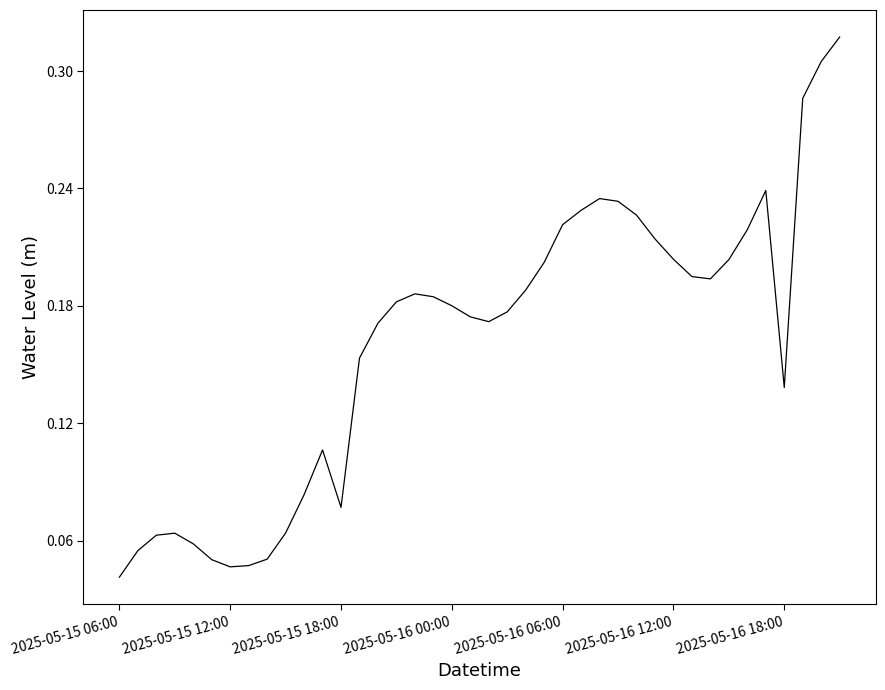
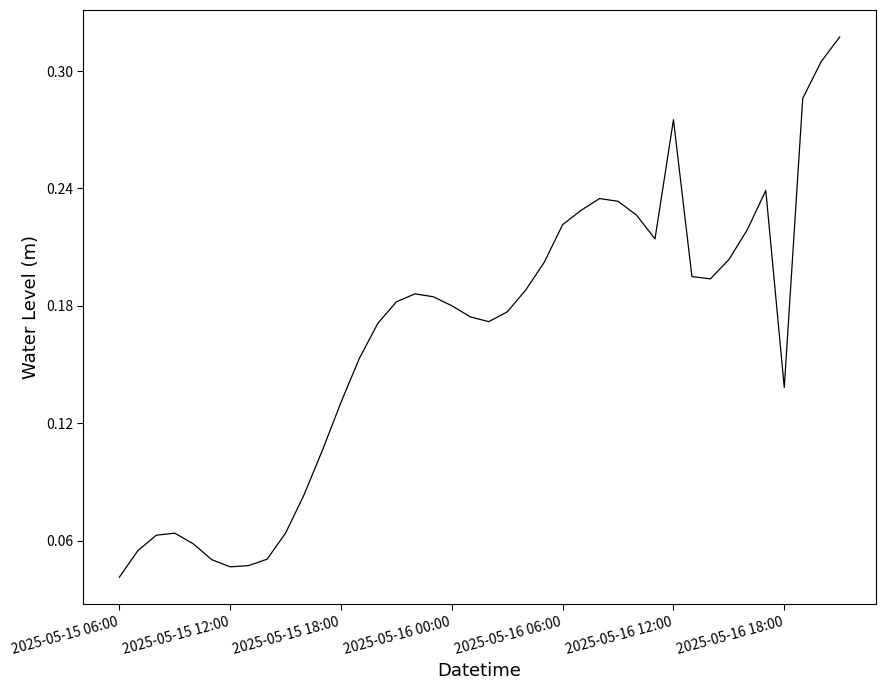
2025-05-15 18:00: 0.077 -> 0.131
2025-05-16 12:00: 0.204 -> 0.275
